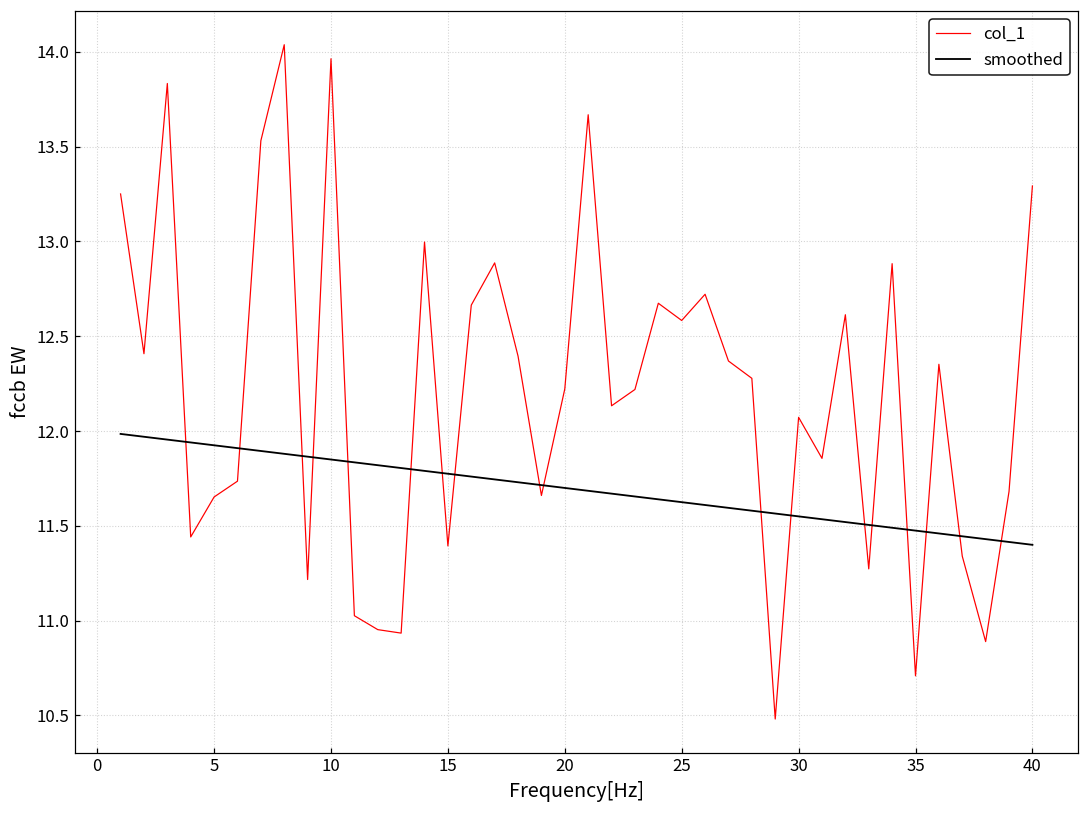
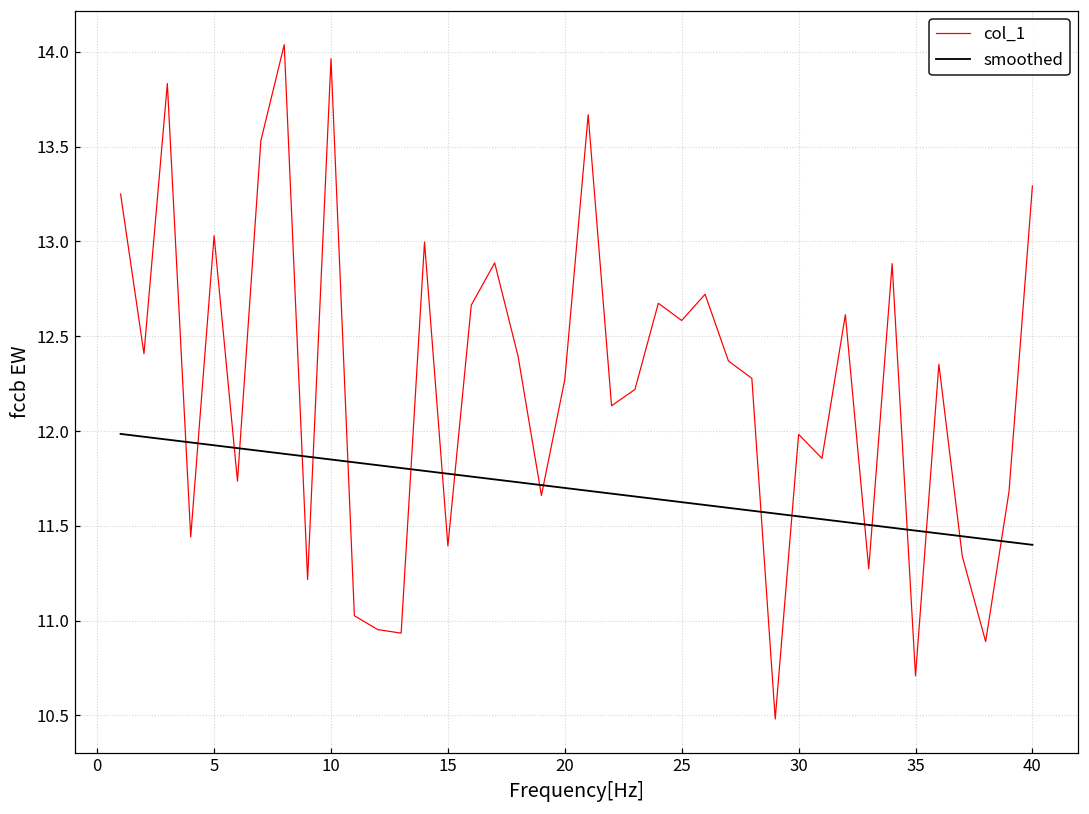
col_1, 5: 11.65 -> 13.03
col_1, 20: 12.22 -> 12.27
col_1, 30: 12.07 -> 11.98
